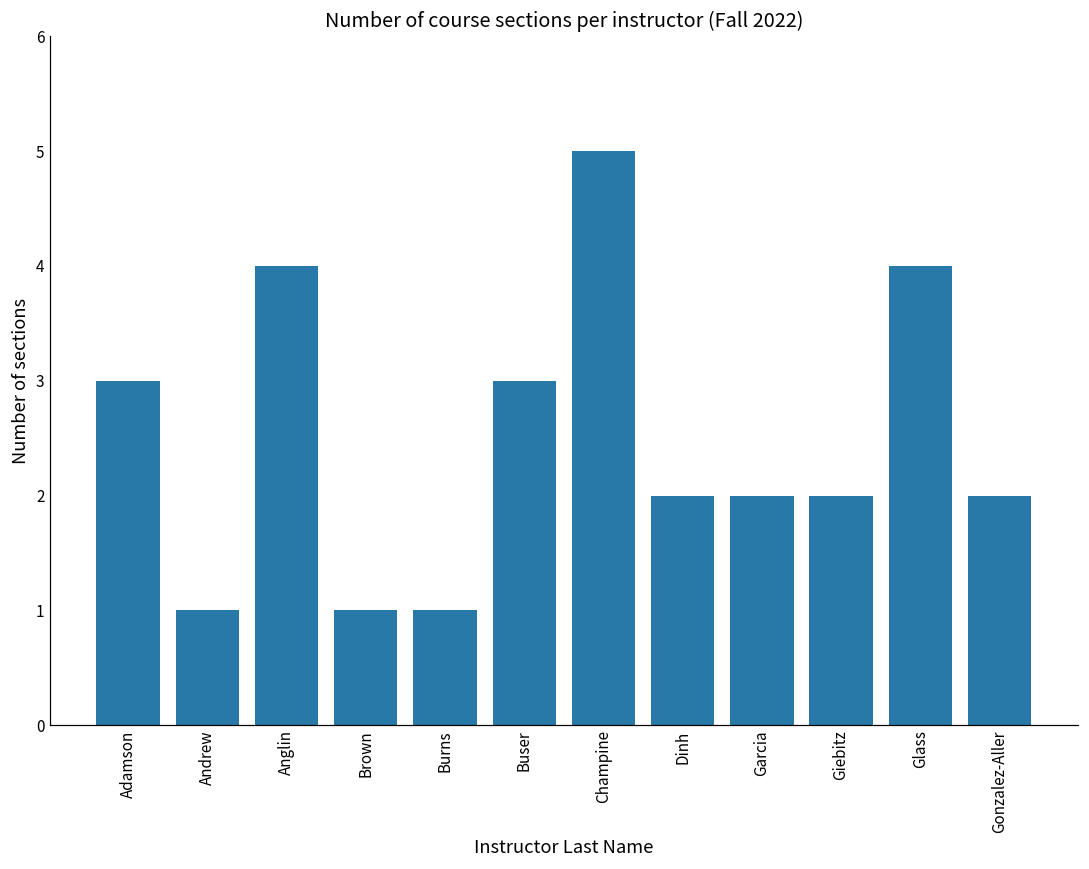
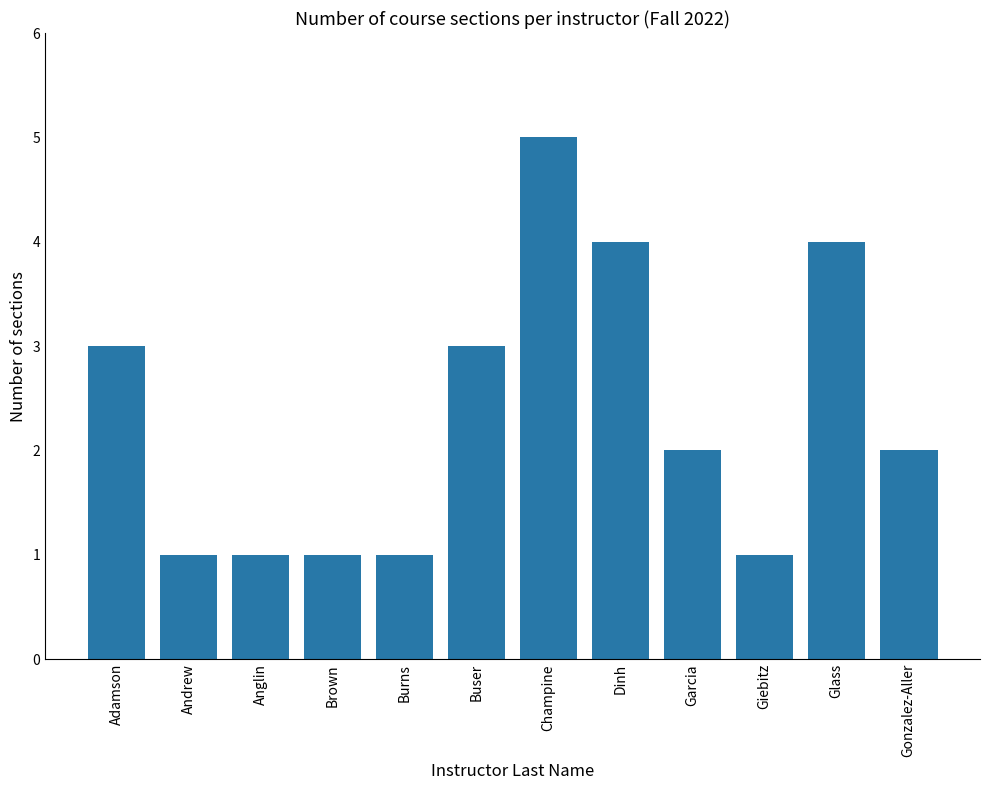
Anglin: 4 -> 1
Dinh: 2 -> 4
Giebitz: 2 -> 1
